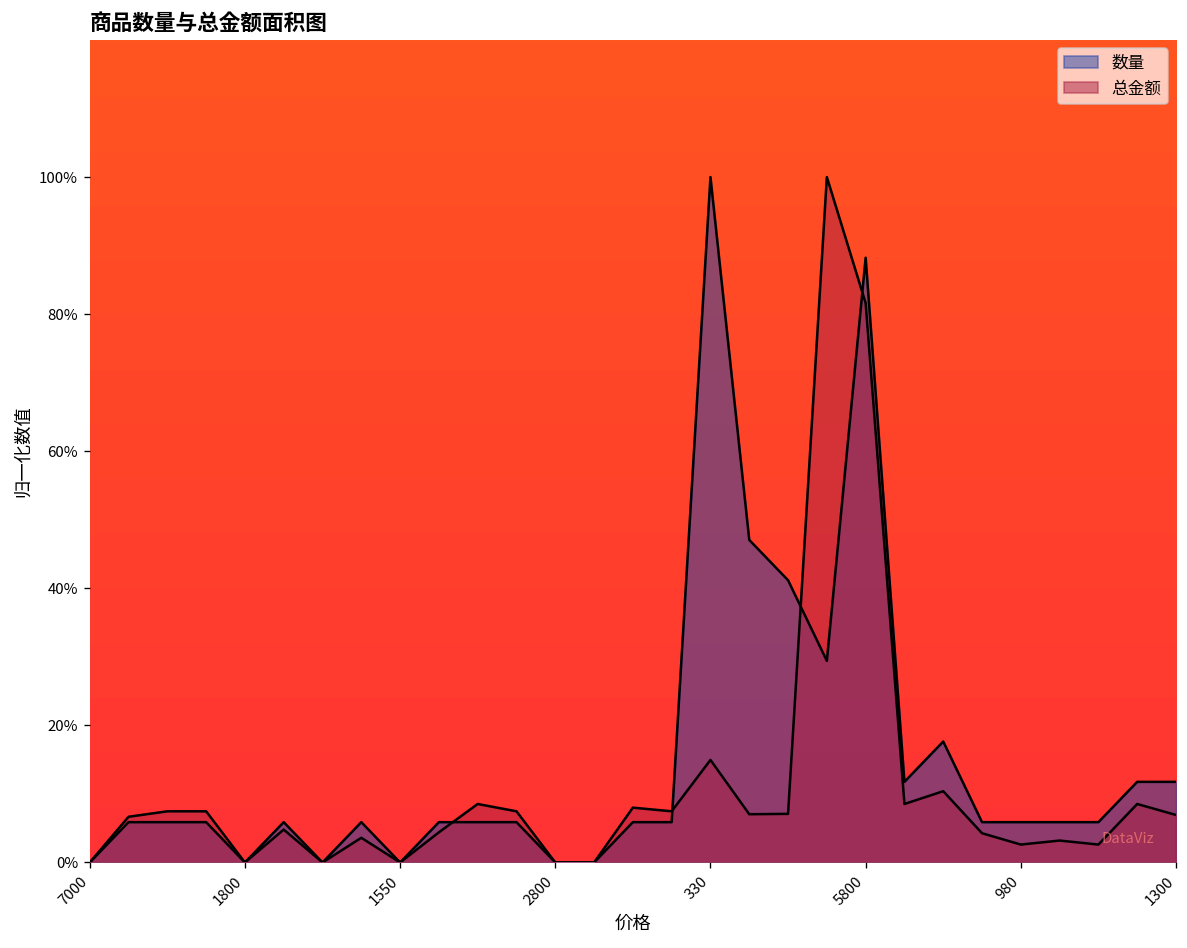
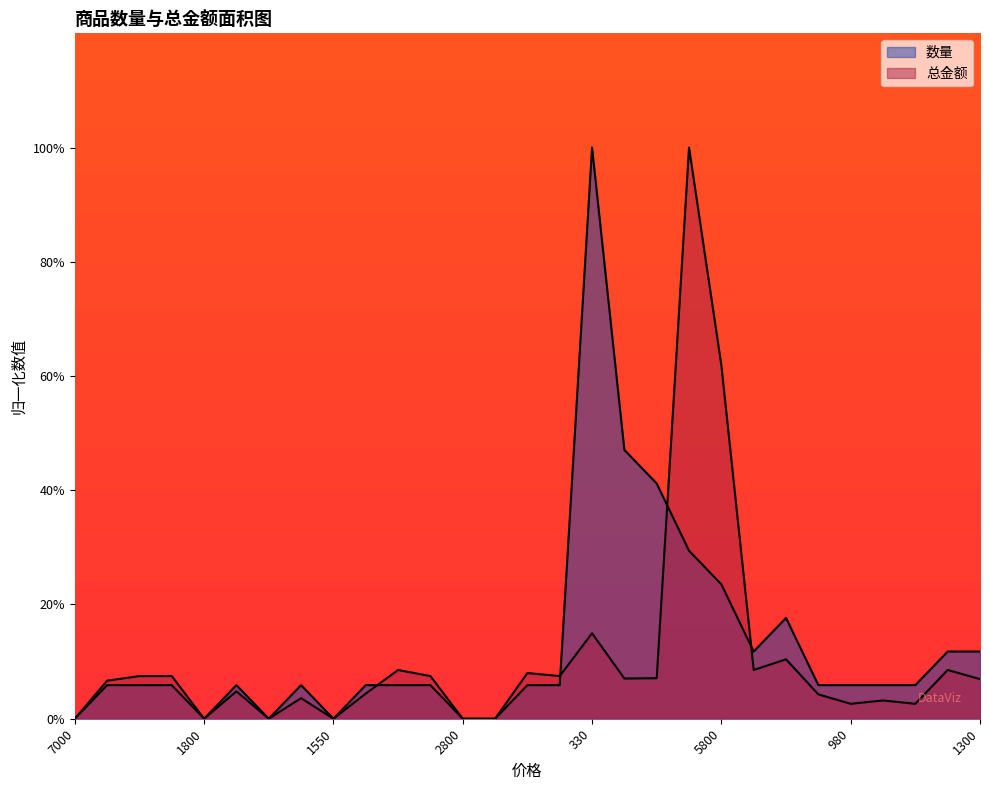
数量, 5800: 88% -> 24%
总金额, 5800: 82% -> 62%
